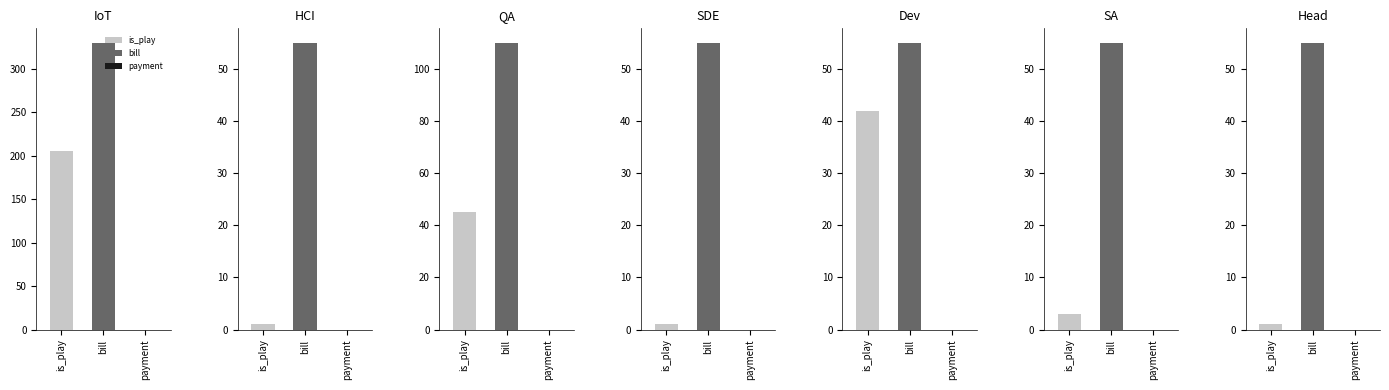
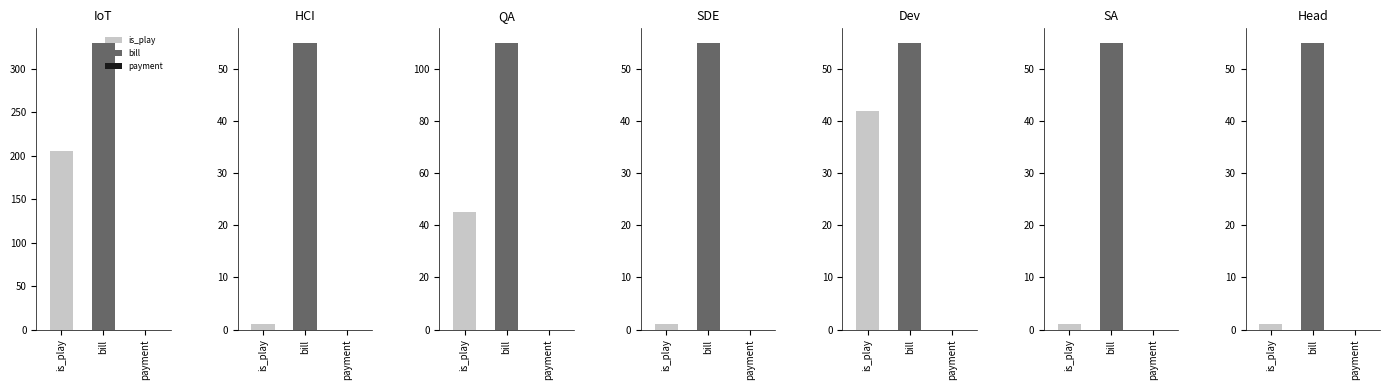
SA, is_play: 3 -> 1
